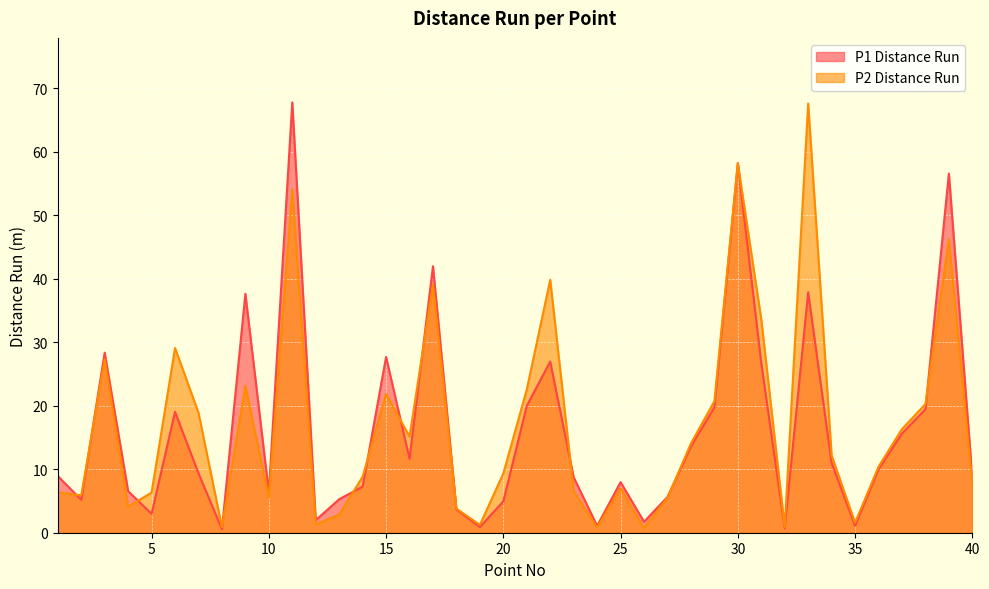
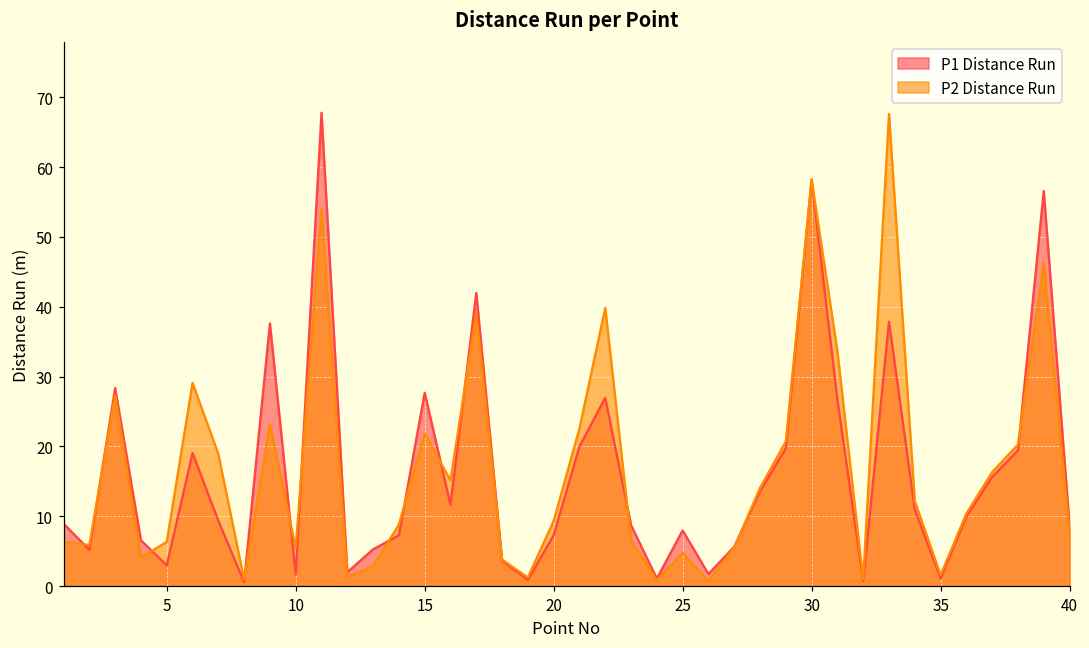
P1 Distance Run, 10: 6 -> 2
P1 Distance Run, 20: 5 -> 7
P2 Distance Run, 25: 7 -> 5
